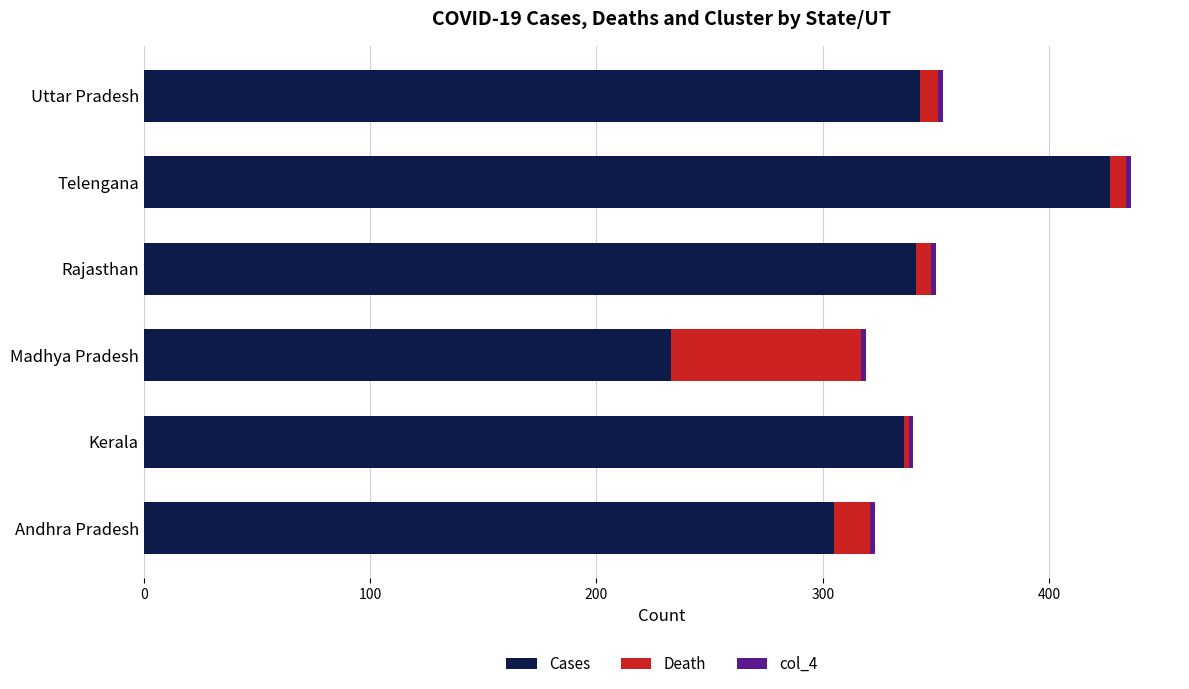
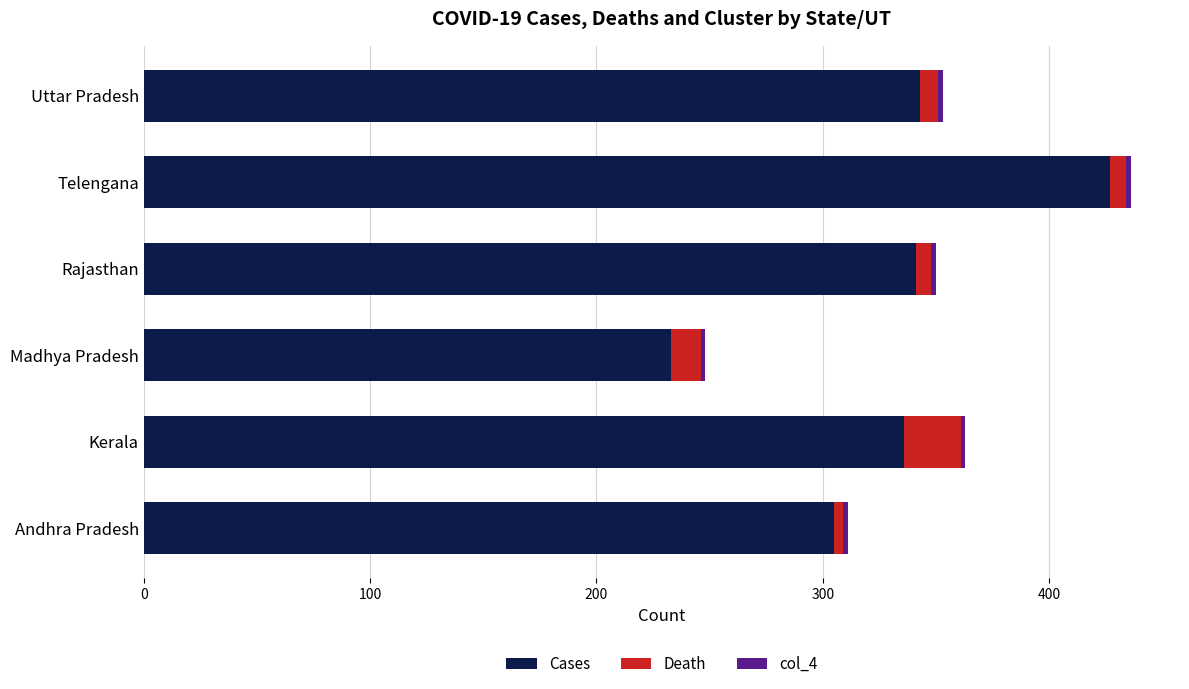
Death, Madhya Pradesh: 84 -> 13
Death, Kerala: 2 -> 25
Death, Andhra Pradesh: 16 -> 4
